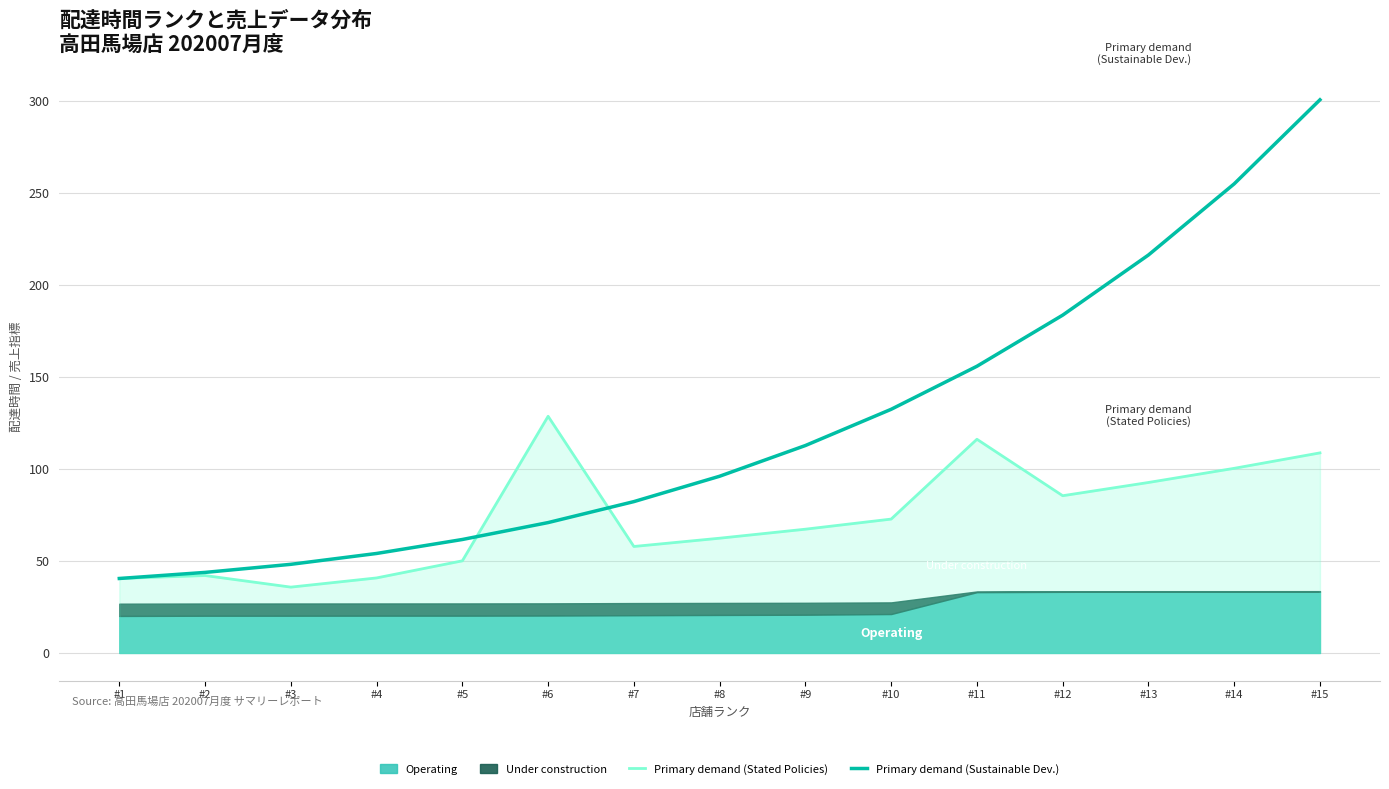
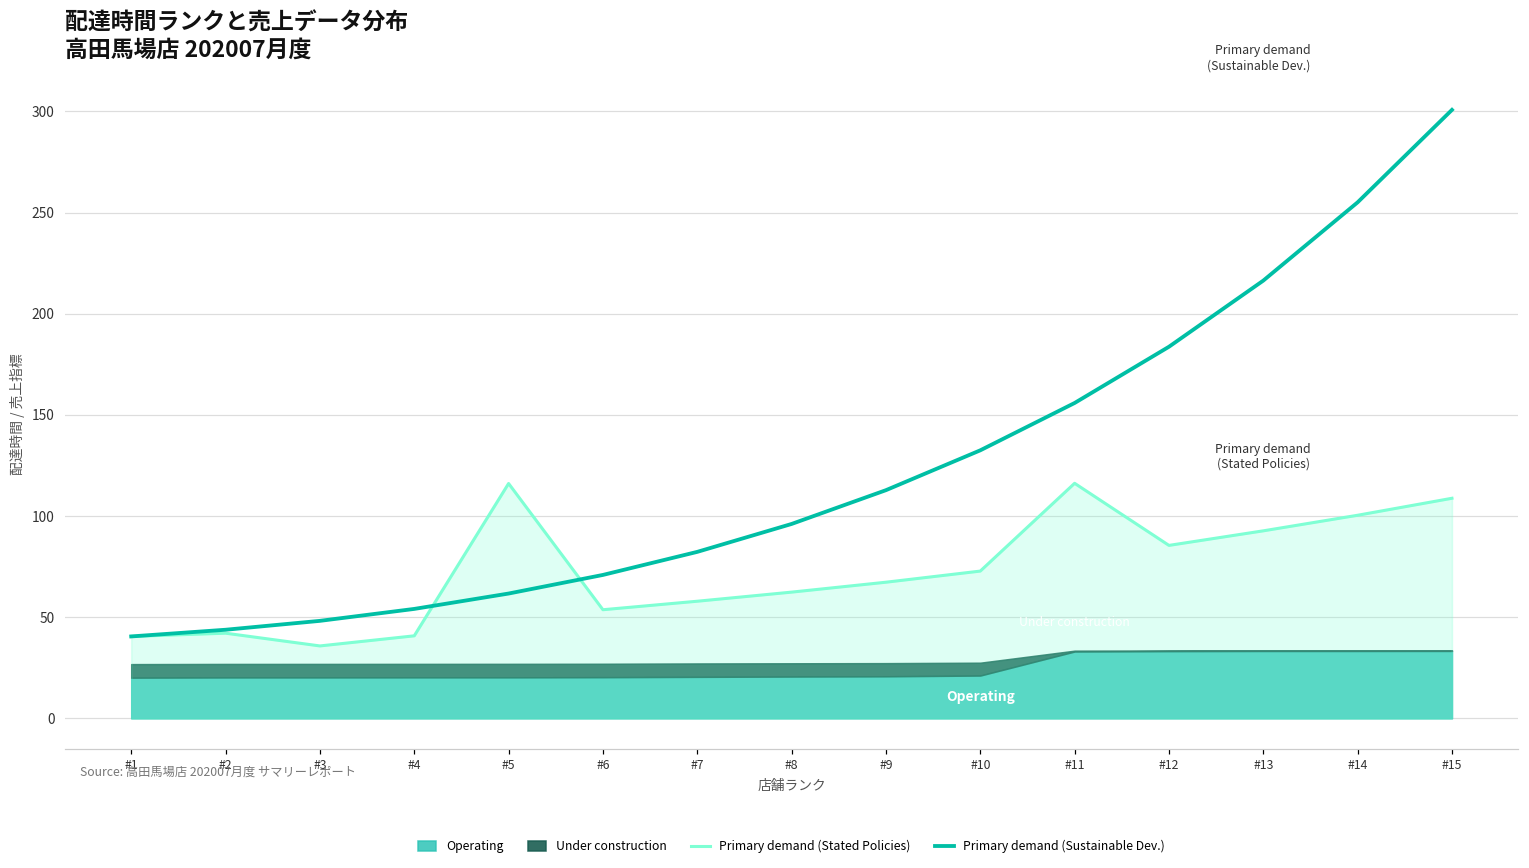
Primary demand (Stated Policies), #5: 50 -> 116
Primary demand (Stated Policies), #6: 129 -> 54
